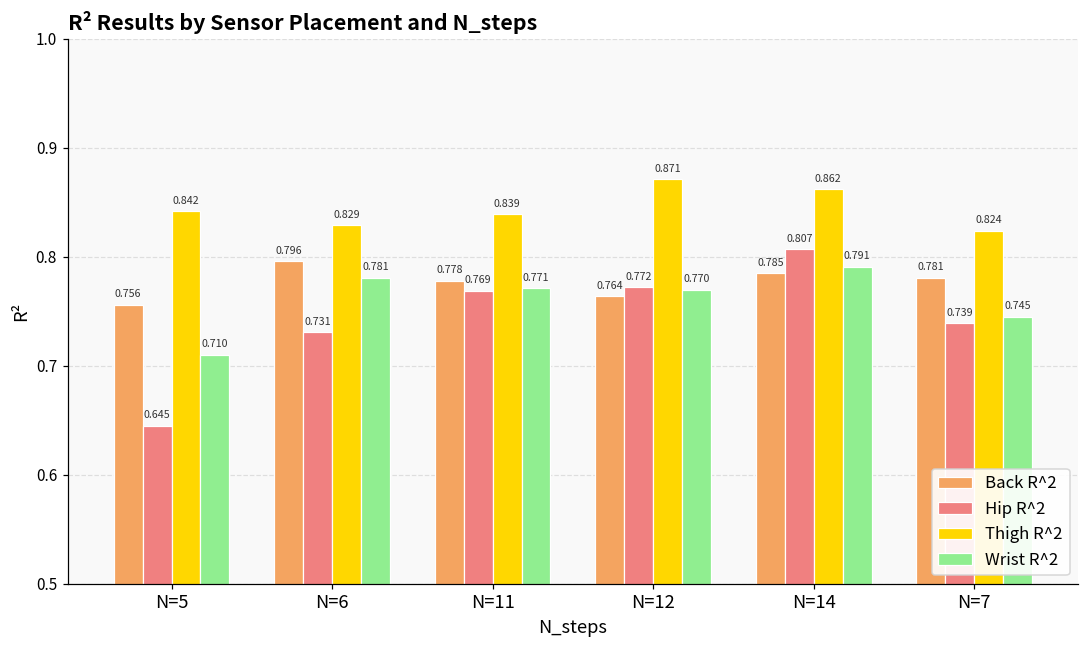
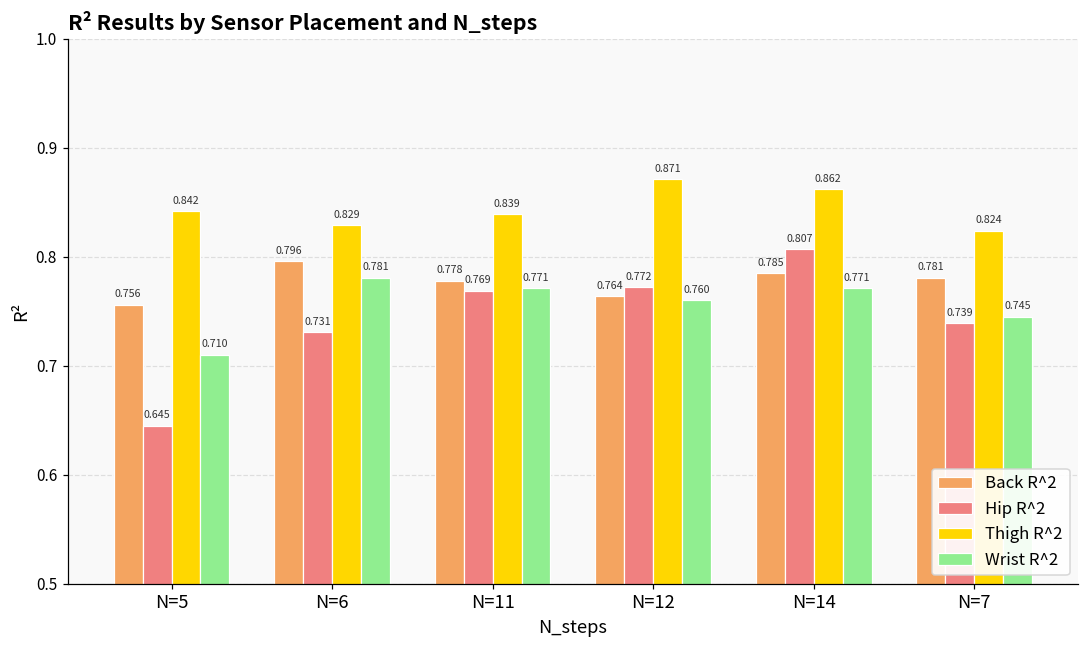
Wrist R^2, N=12: 0.770 -> 0.760
Wrist R^2, N=14: 0.791 -> 0.771
